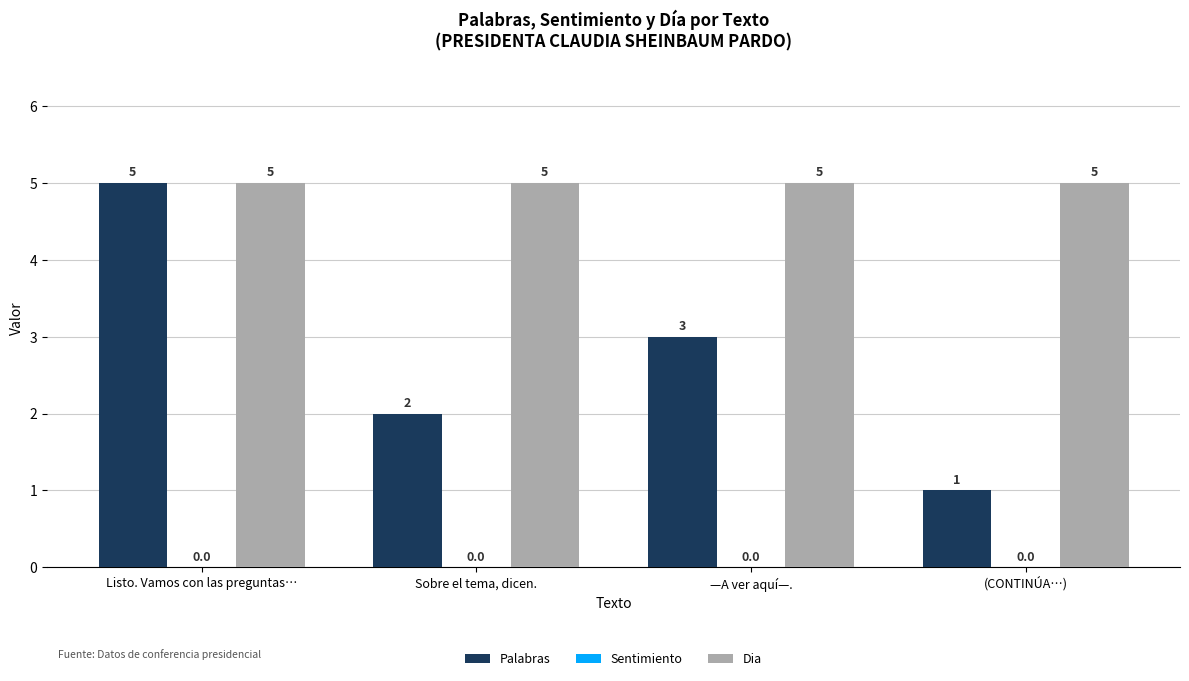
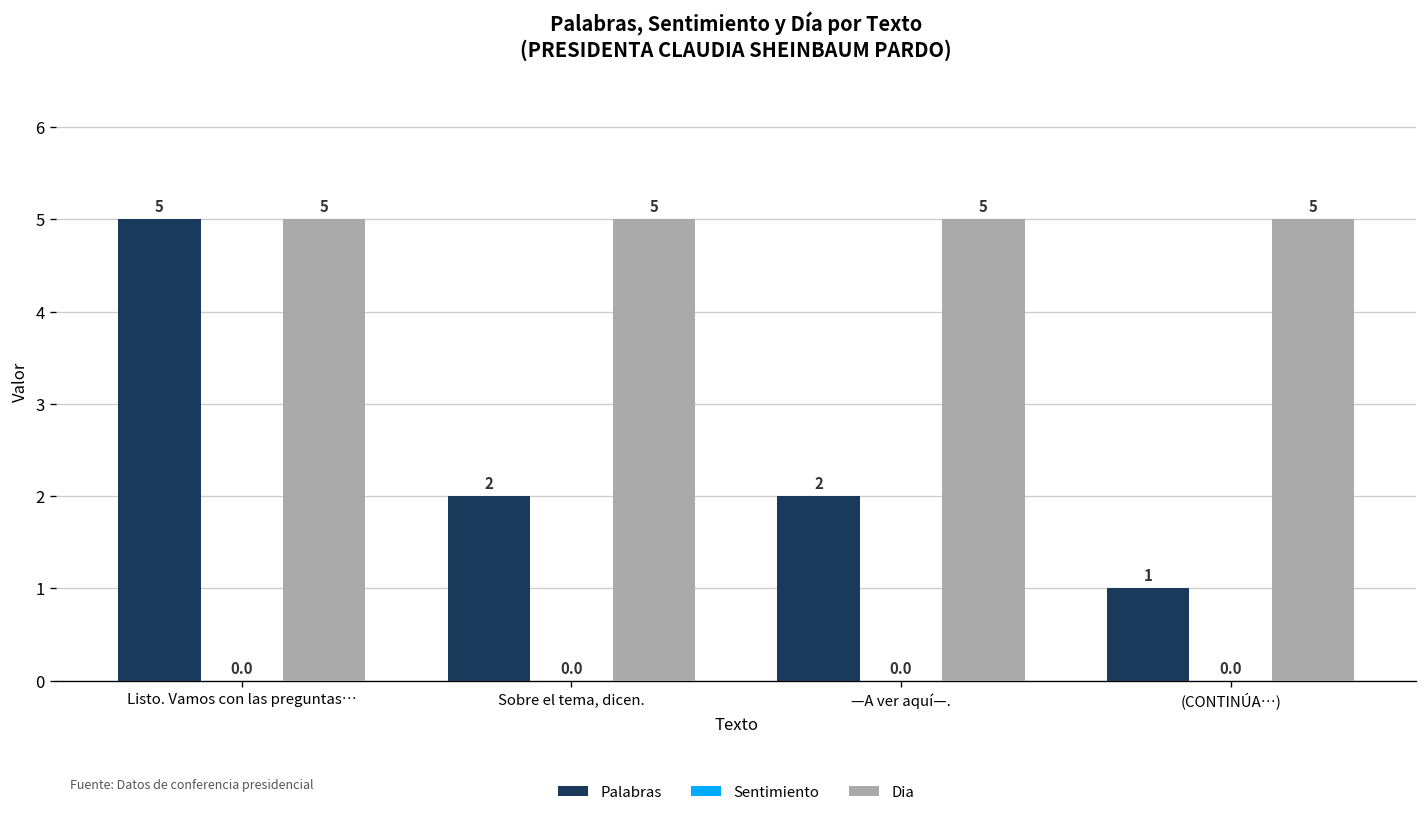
Palabras, —A ver aquí—.: 3 -> 2
